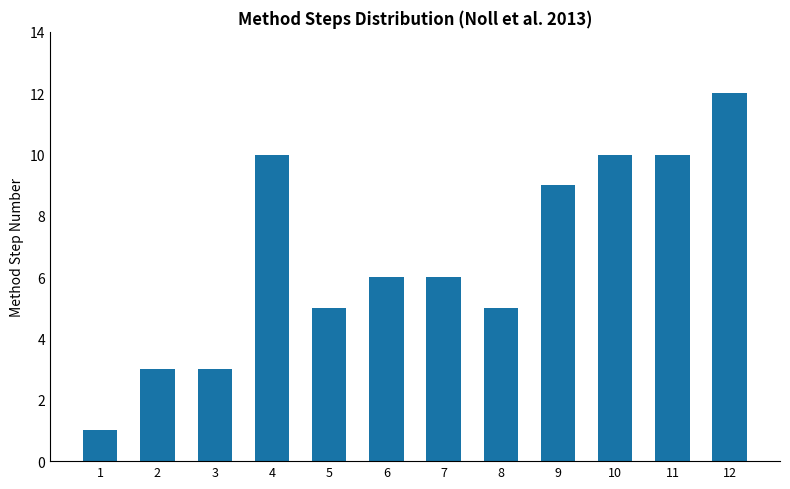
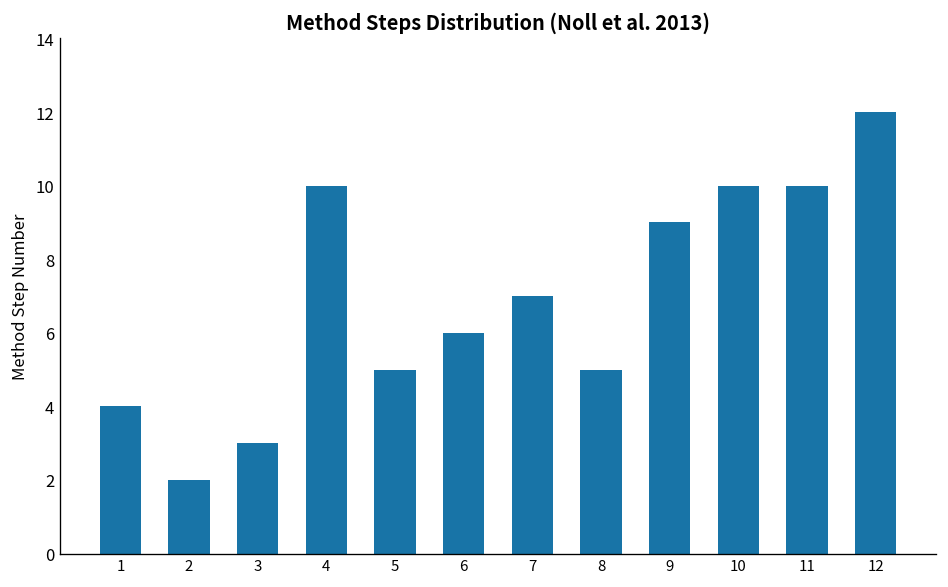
1: 1 -> 4
2: 3 -> 2
7: 6 -> 7
